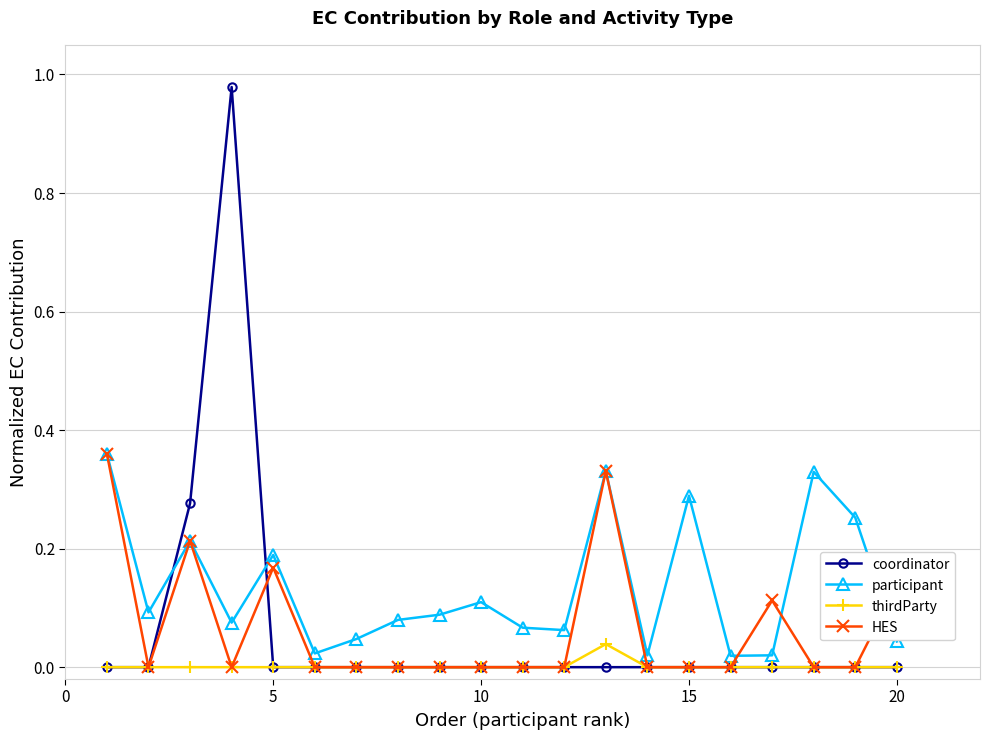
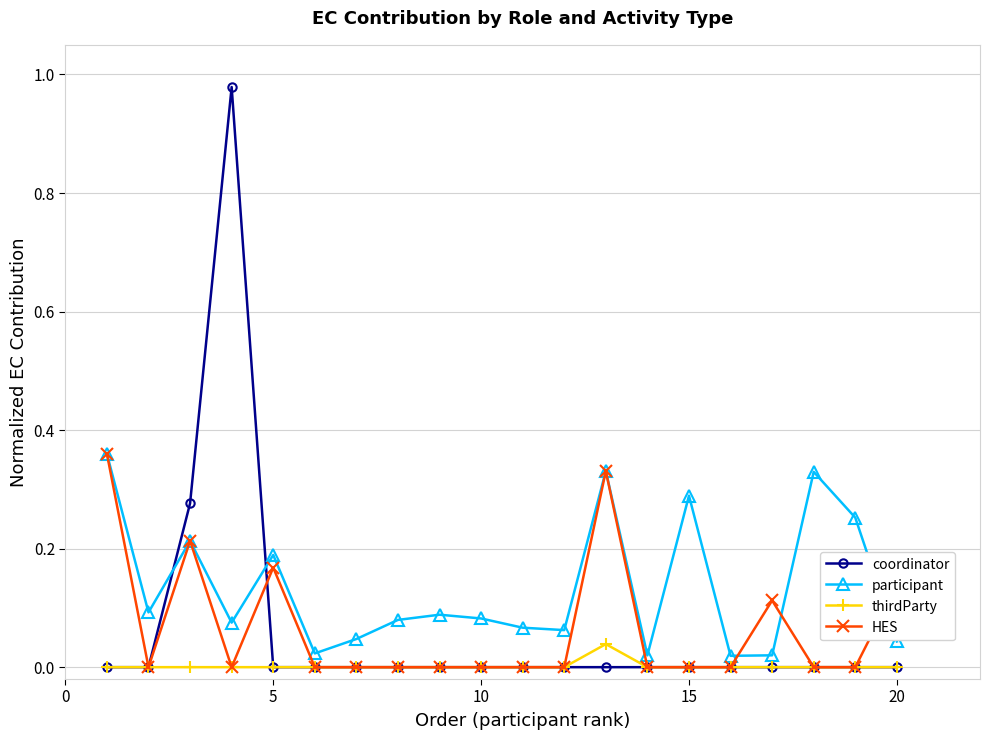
participant, 10: 0.11 -> 0.08
